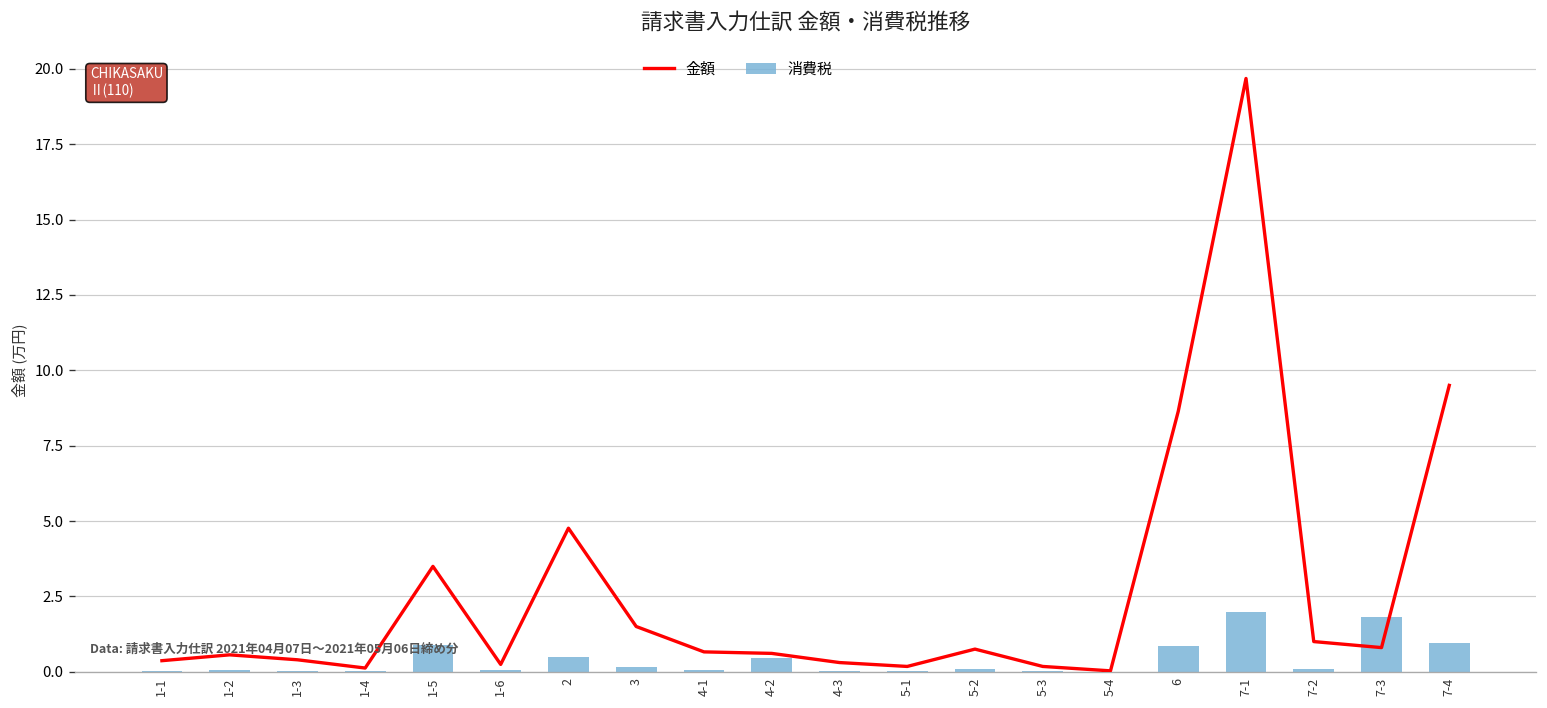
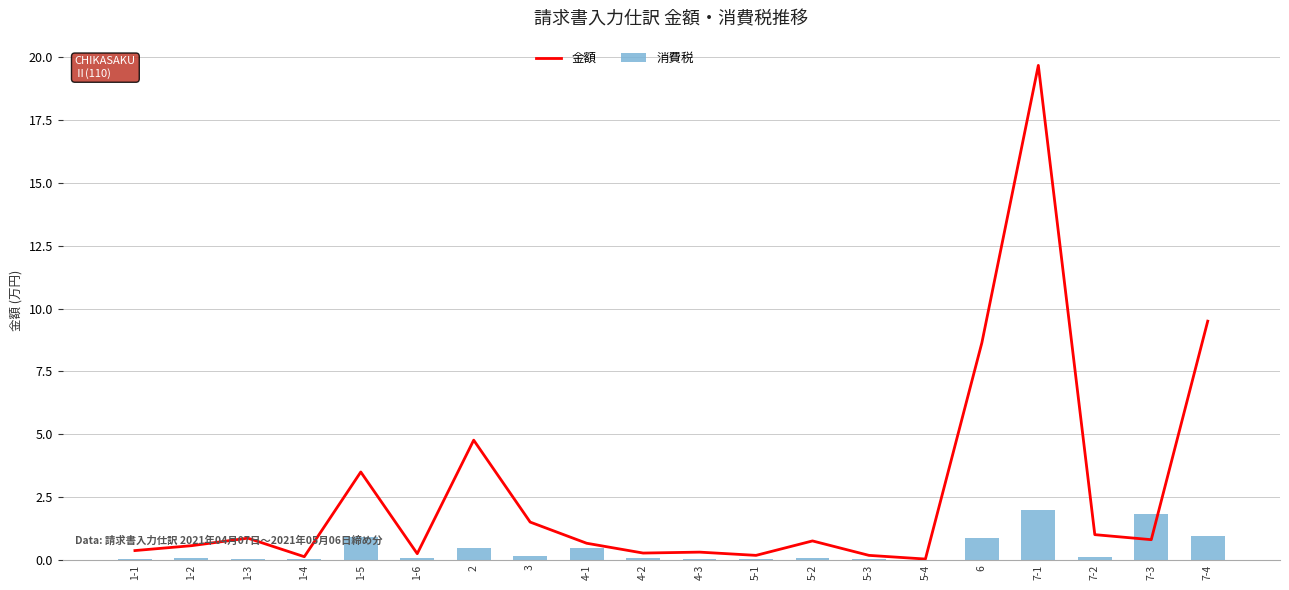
金額, 1-3: 0.4 -> 0.9
消費税, 4-1: 0.1 -> 0.5
金額, 4-2: 0.6 -> 0.3
消費税, 4-2: 0.4 -> 0.1
